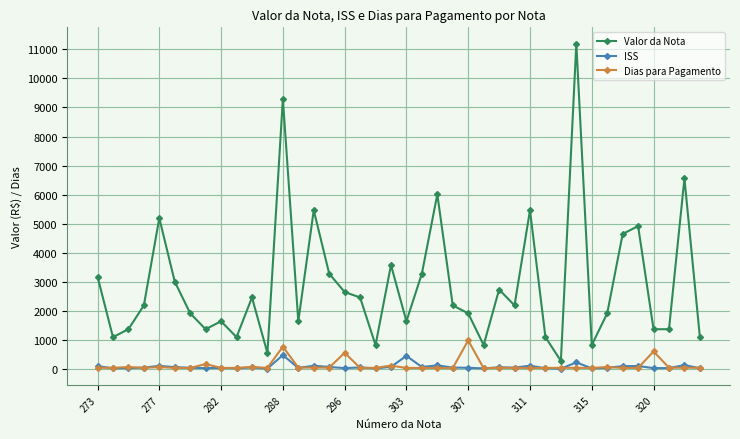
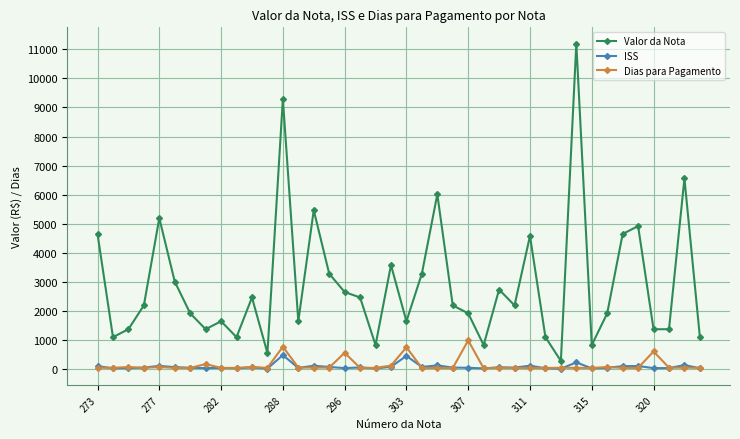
Valor da Nota, 273: 3200 -> 4600
Dias para Pagamento, 303: 0 -> 700
Valor da Nota, 311: 5500 -> 4600
